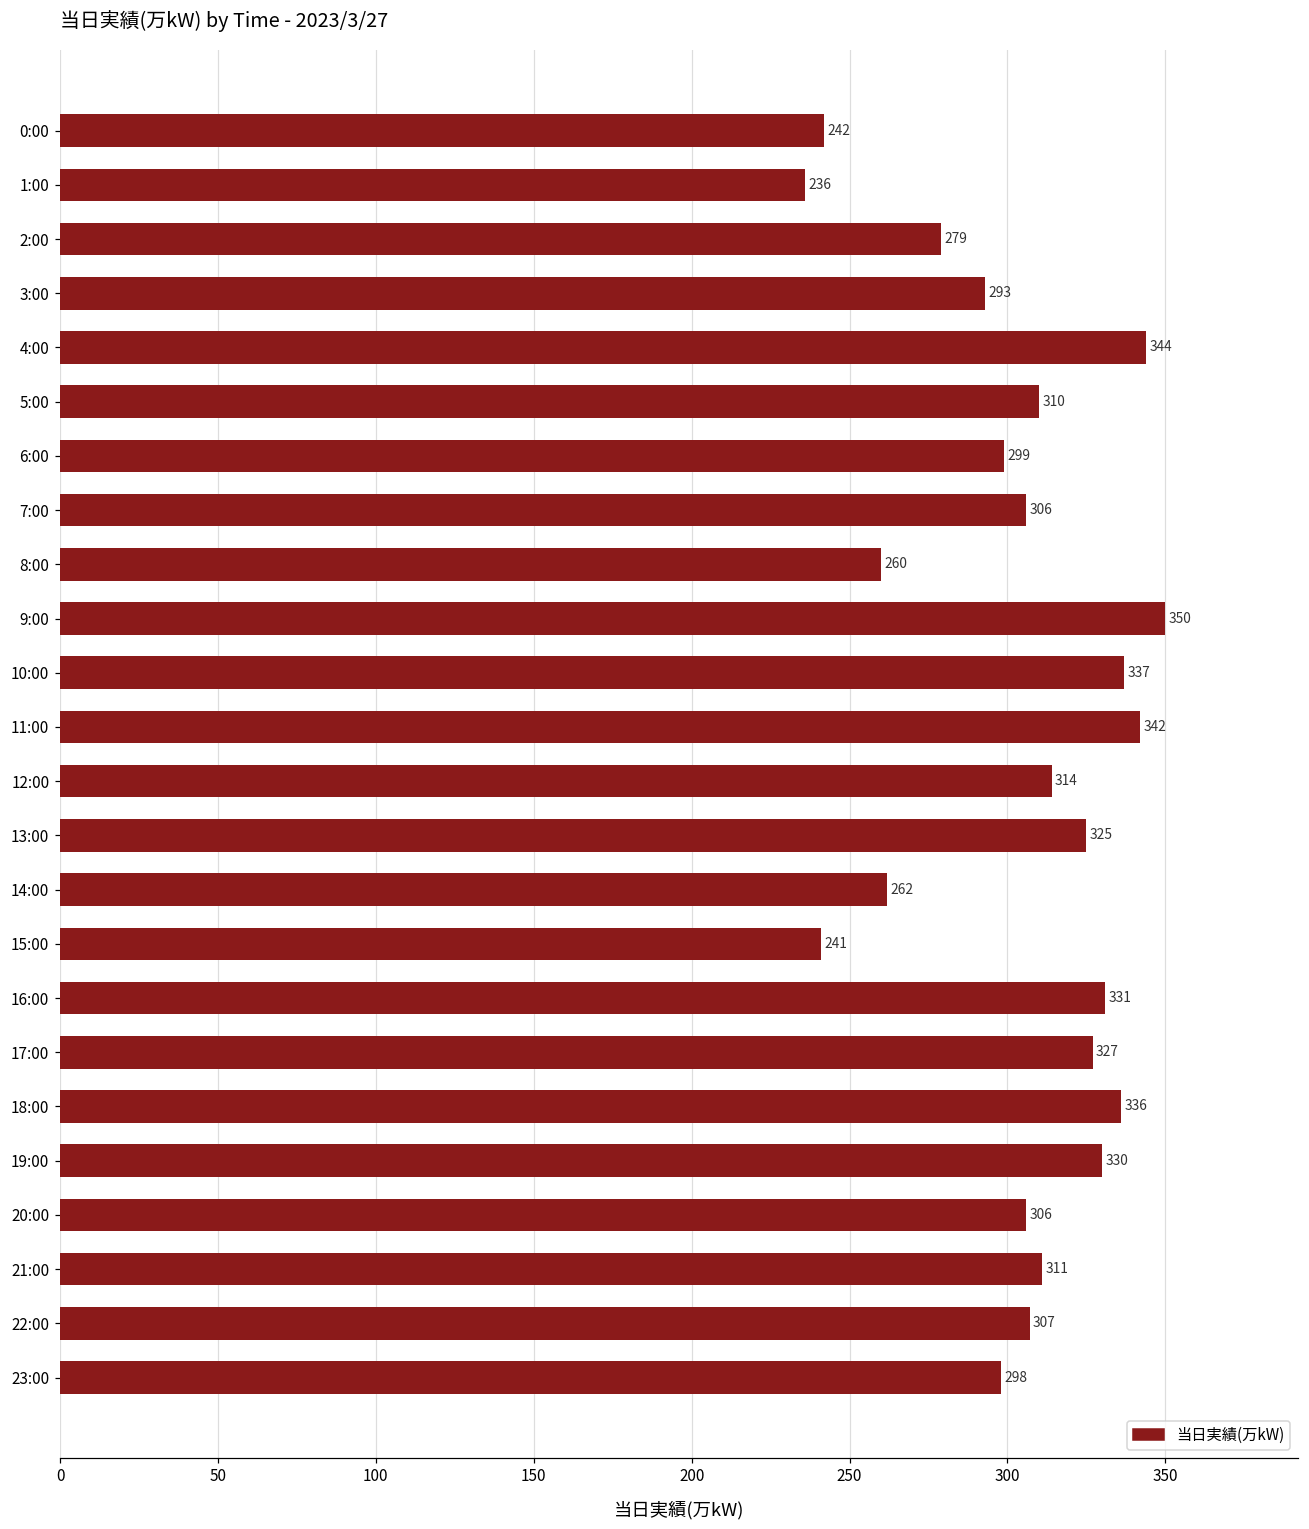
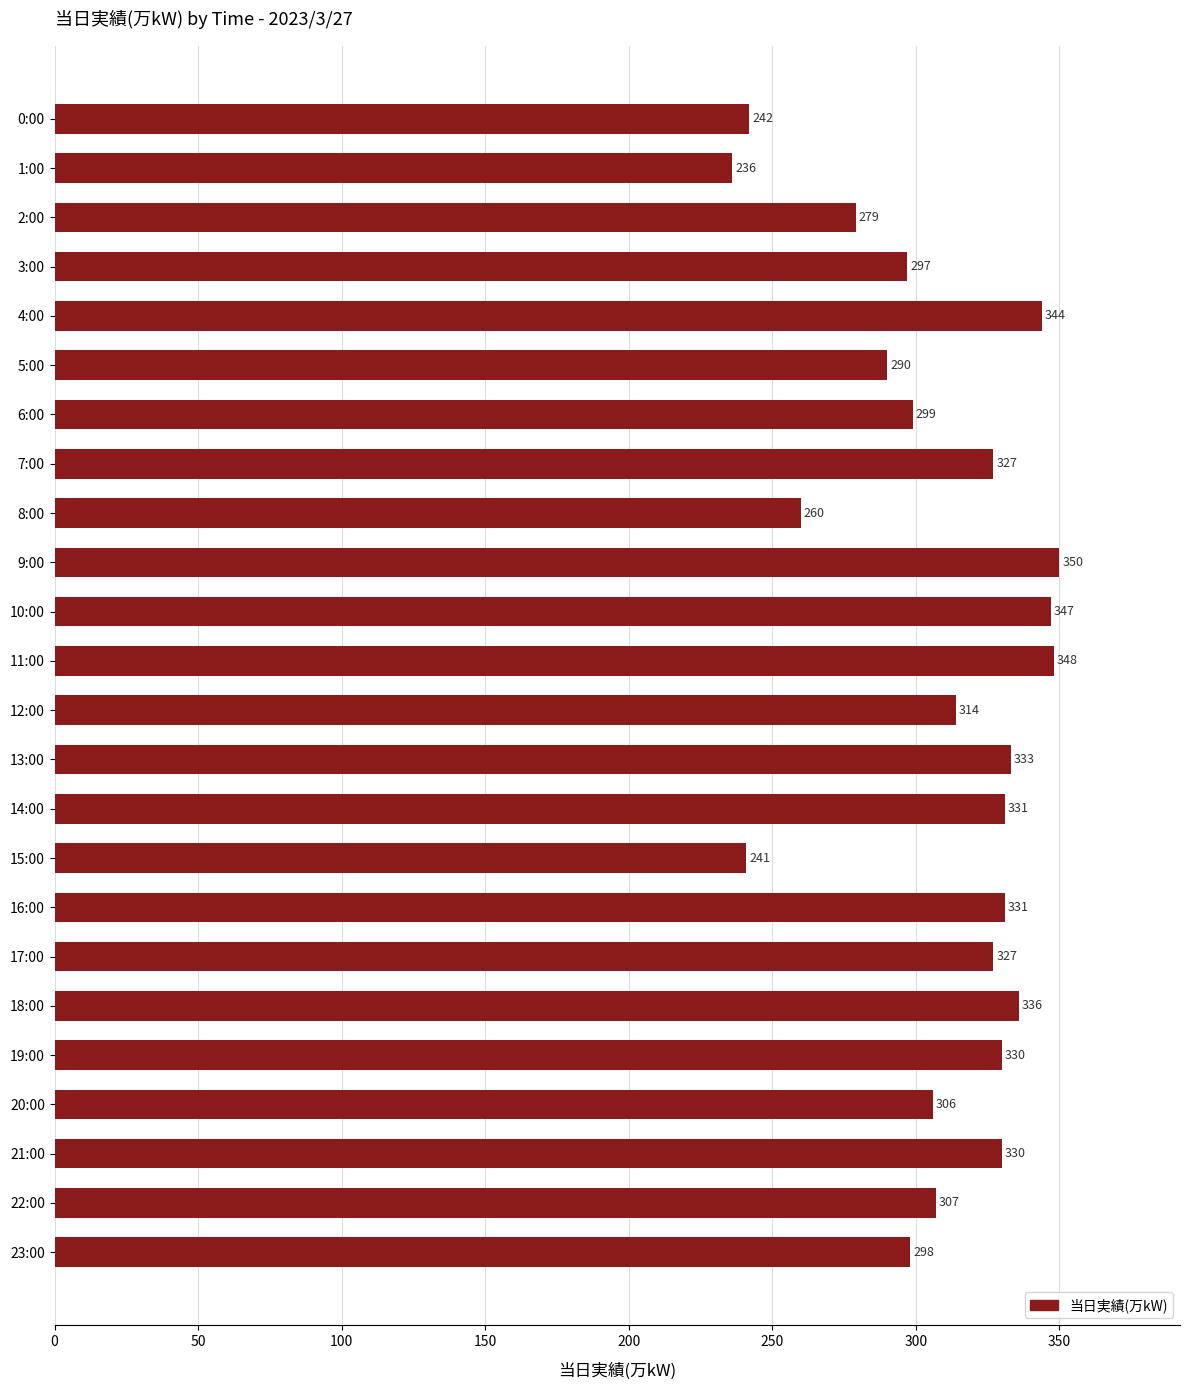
3:00: 293 -> 297
5:00: 310 -> 290
7:00: 306 -> 327
10:00: 337 -> 347
11:00: 342 -> 348
13:00: 325 -> 333
14:00: 262 -> 331
21:00: 311 -> 330
